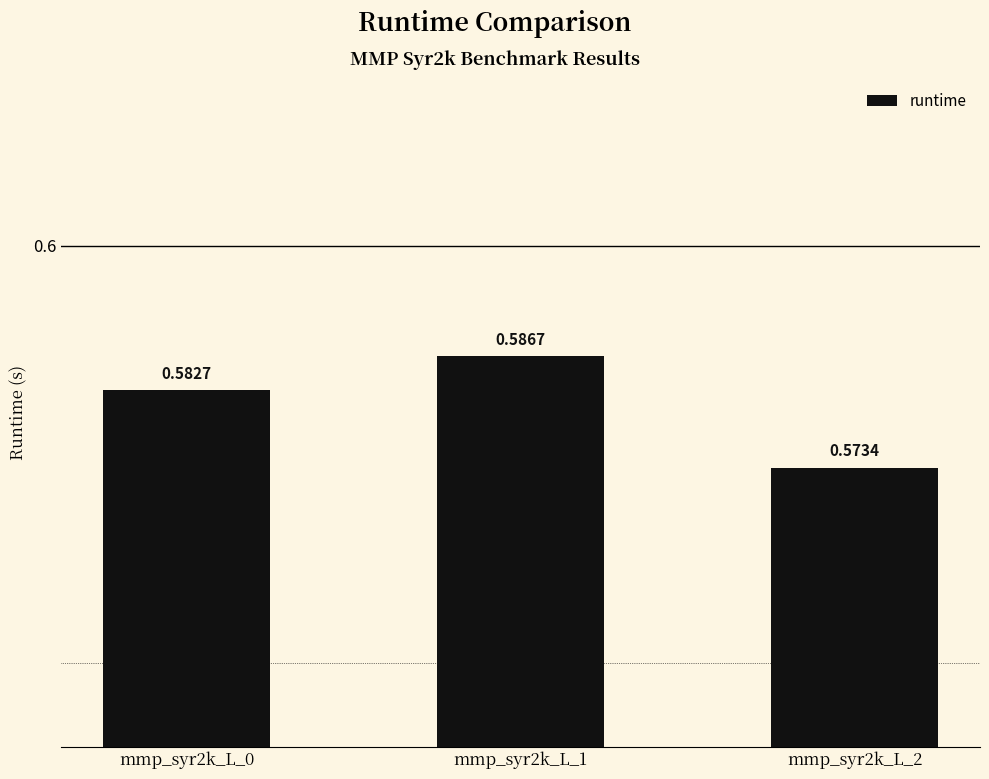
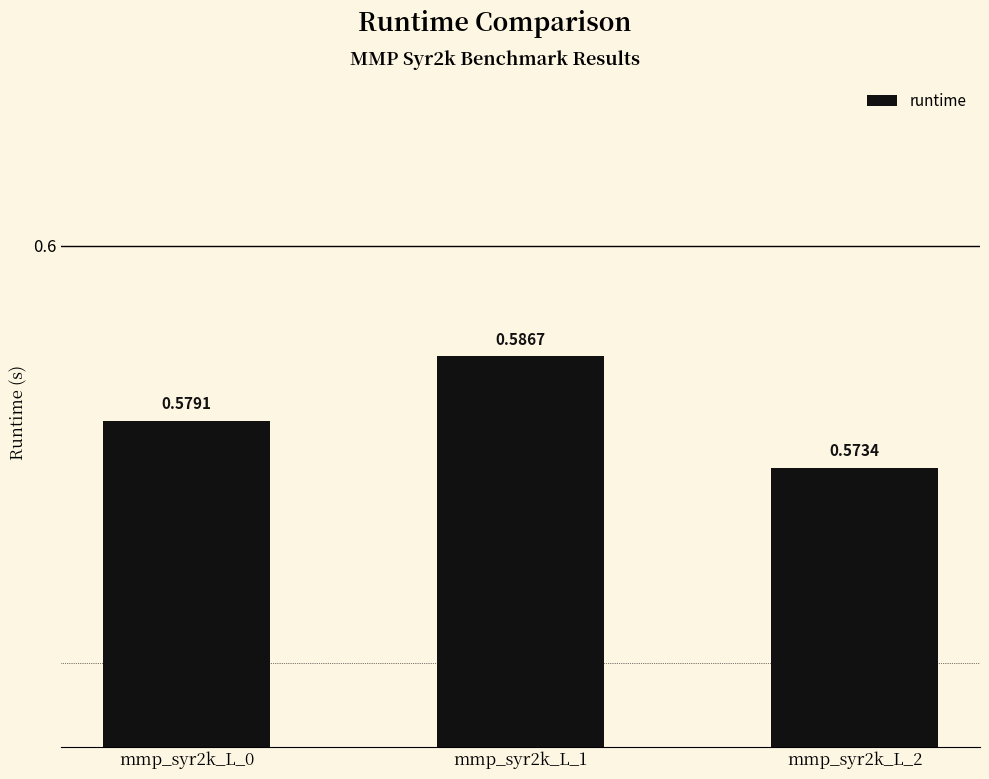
mmp_syr2k_L_0: 0.5827 -> 0.5791
